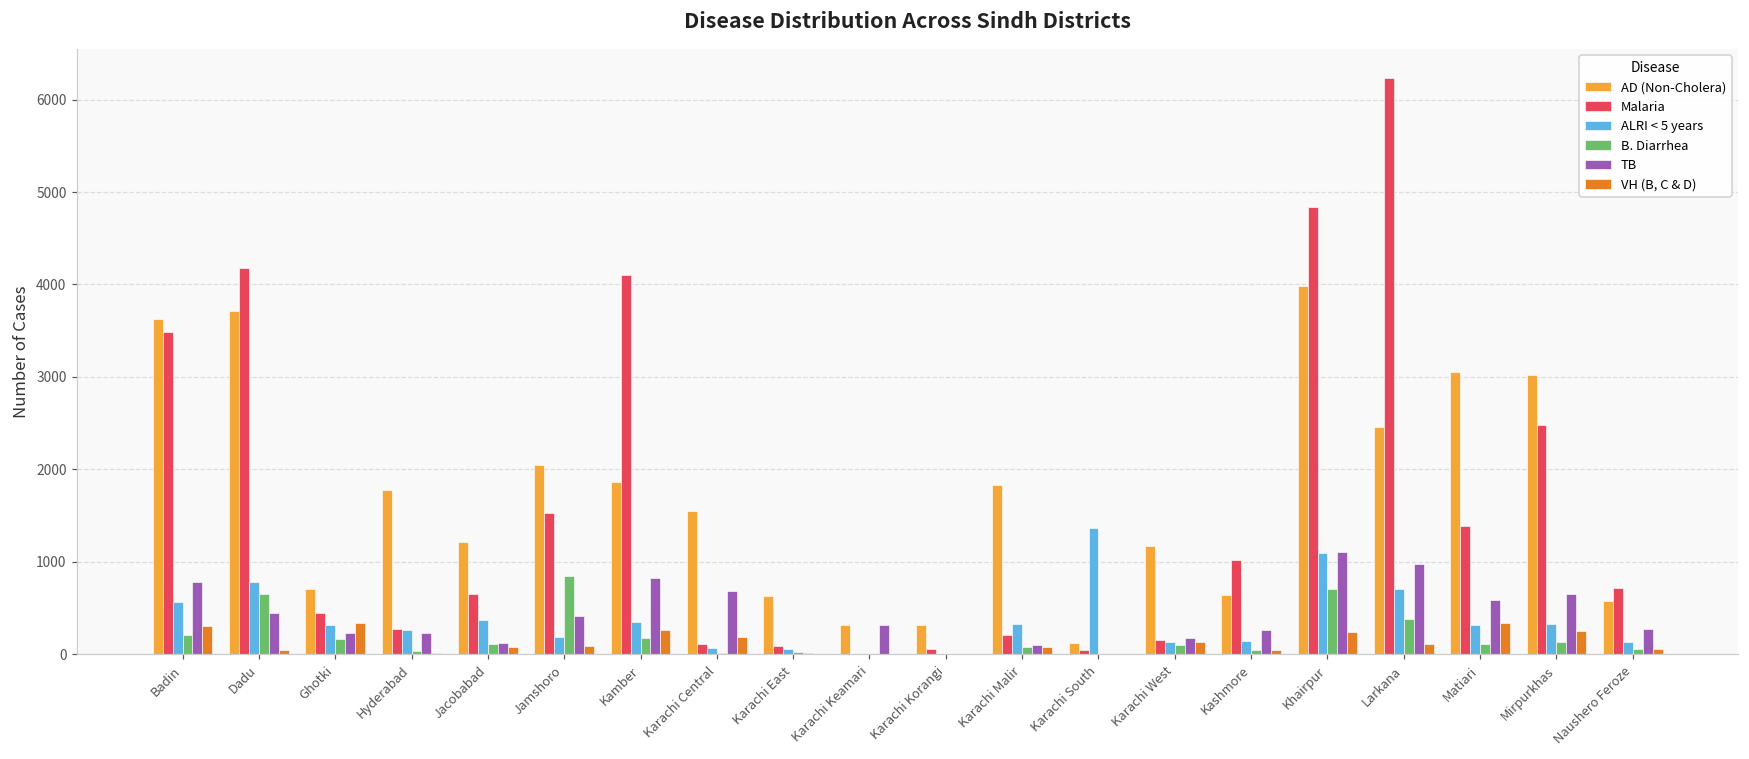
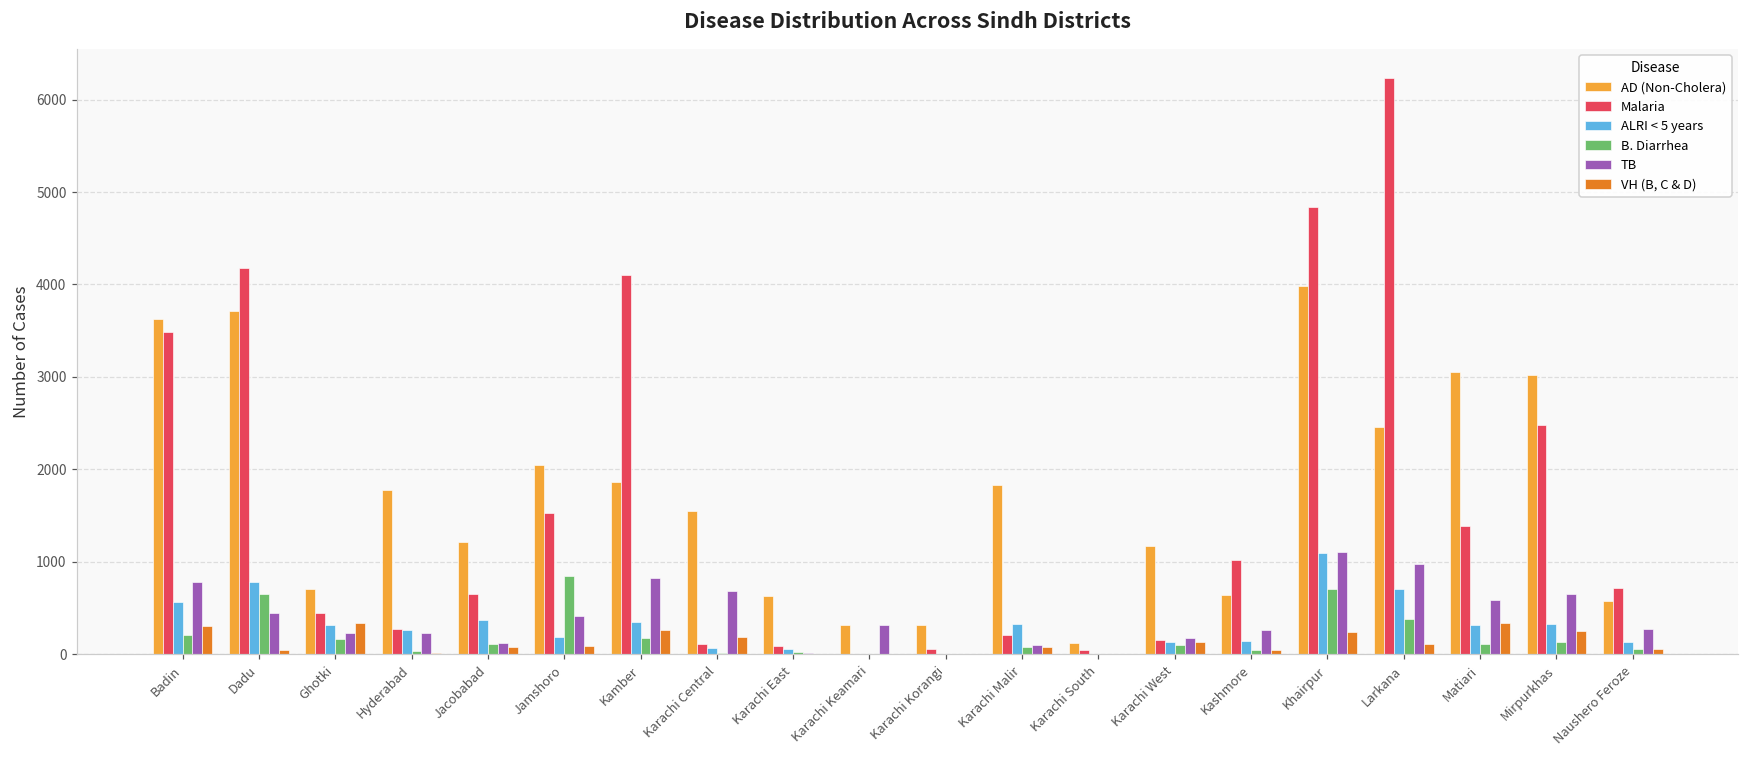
ALRI < 5 years, Karachi South: 1400 -> 0
